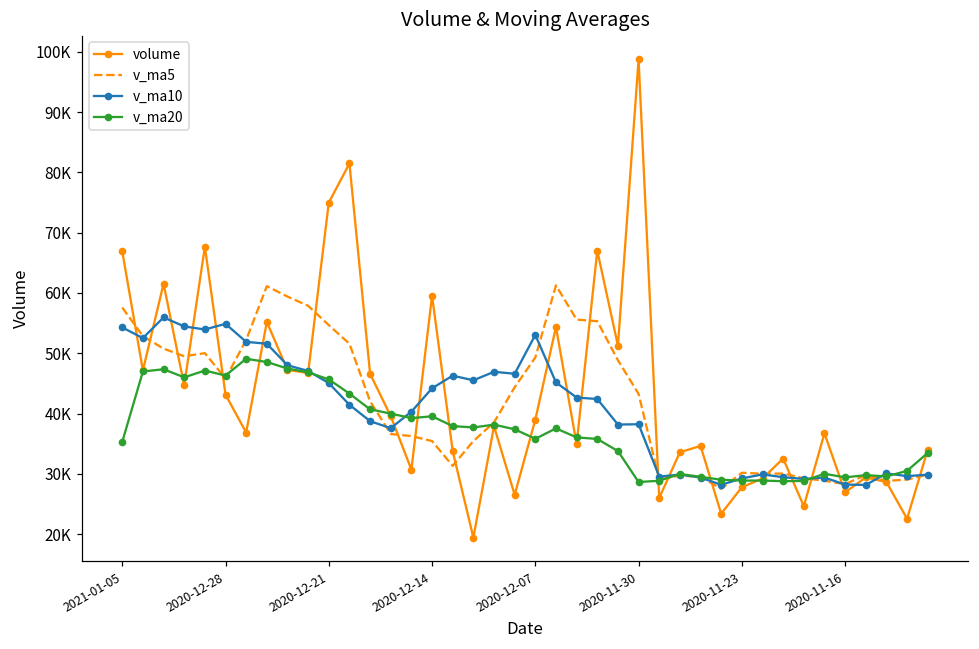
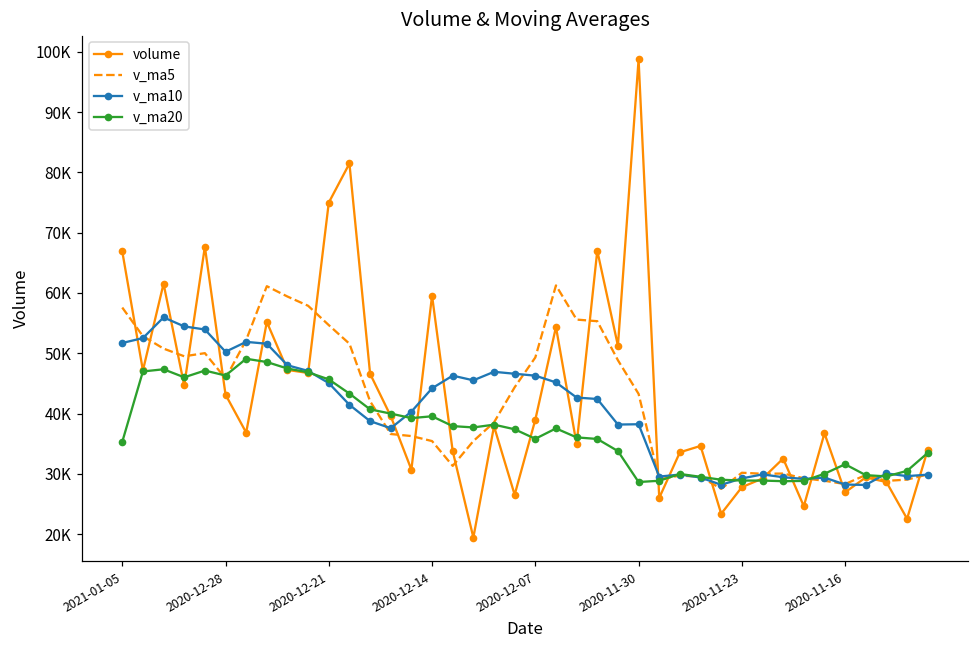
v_ma10, 2021-01-05: 54000 -> 52000
v_ma10, 2020-12-28: 55000 -> 50000
v_ma10, 2020-12-07: 53000 -> 46000
v_ma20, 2020-11-16: 29000 -> 32000
